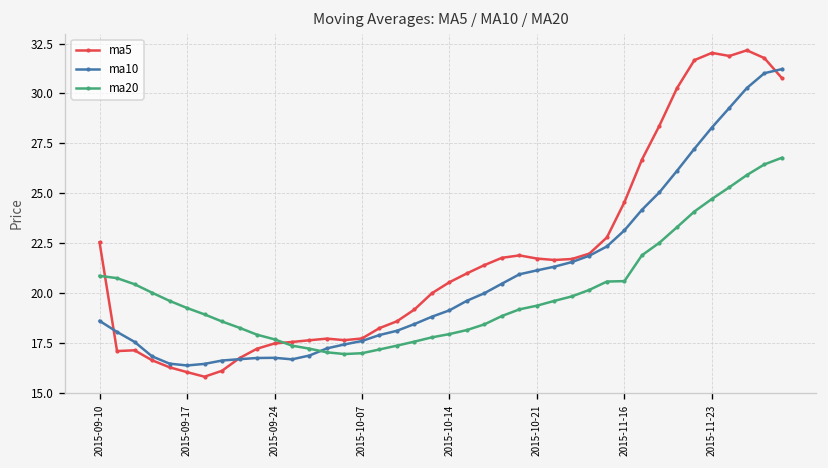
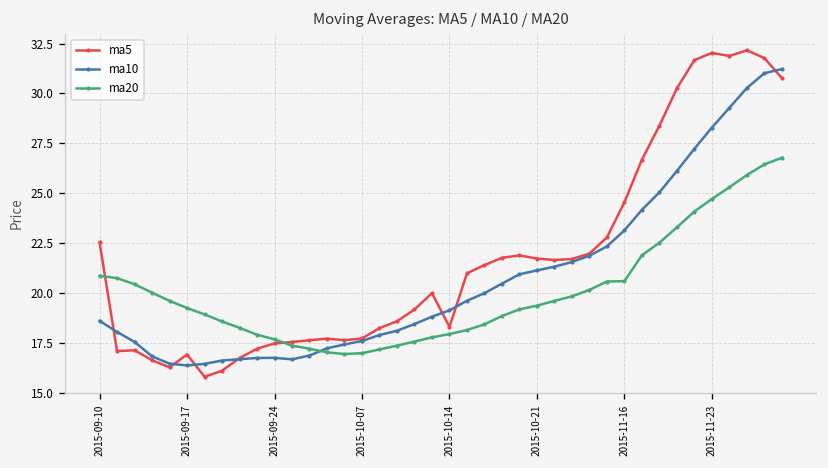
ma5, 2015-09-17: 16.0 -> 16.9
ma5, 2015-10-14: 20.5 -> 18.3
